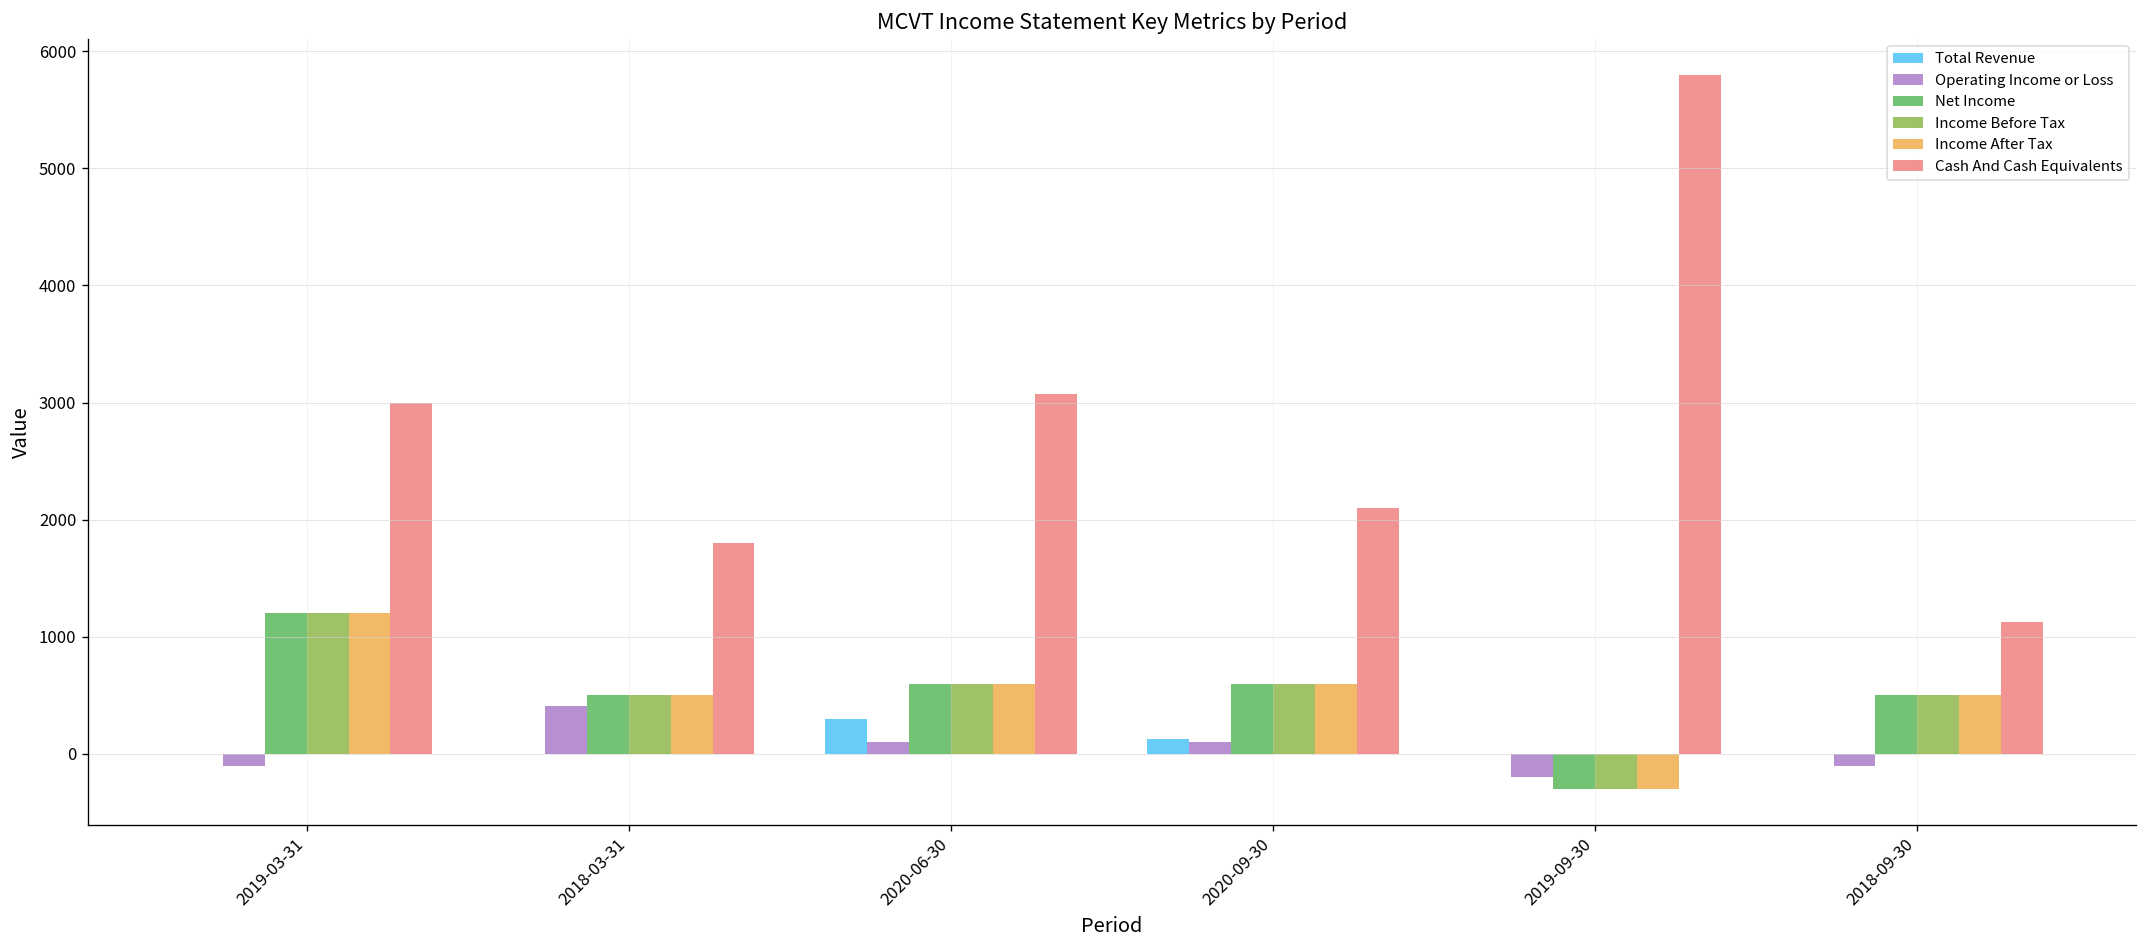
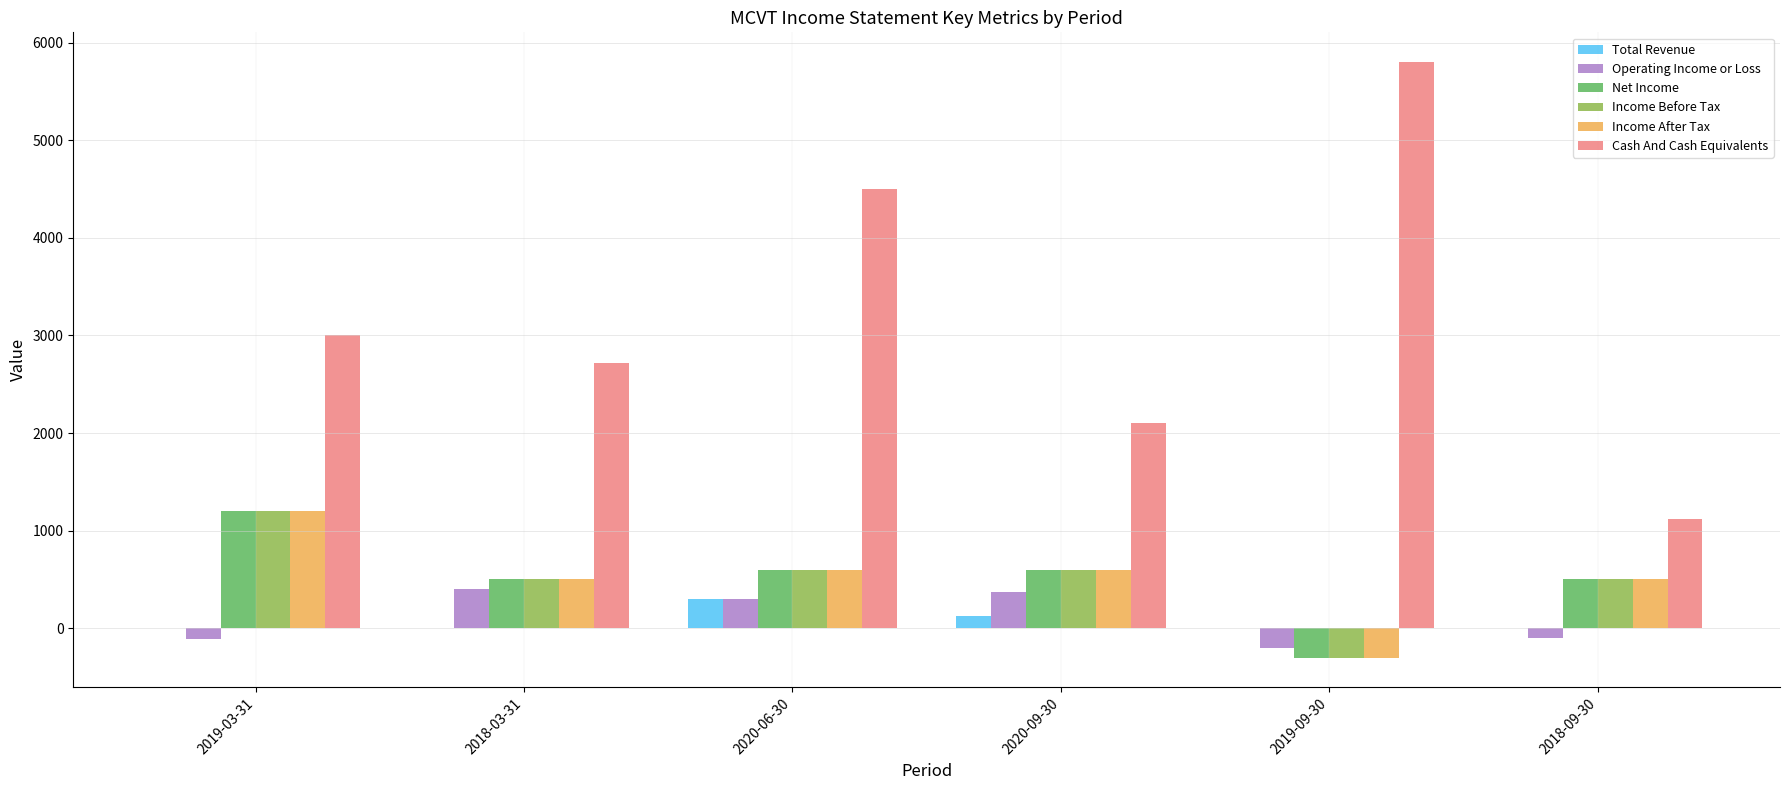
Cash And Cash Equivalents, 2018-03-31: 1800 -> 2700
Operating Income or Loss, 2020-06-30: 100 -> 300
Cash And Cash Equivalents, 2020-06-30: 3100 -> 4500
Operating Income or Loss, 2020-09-30: 100 -> 400
